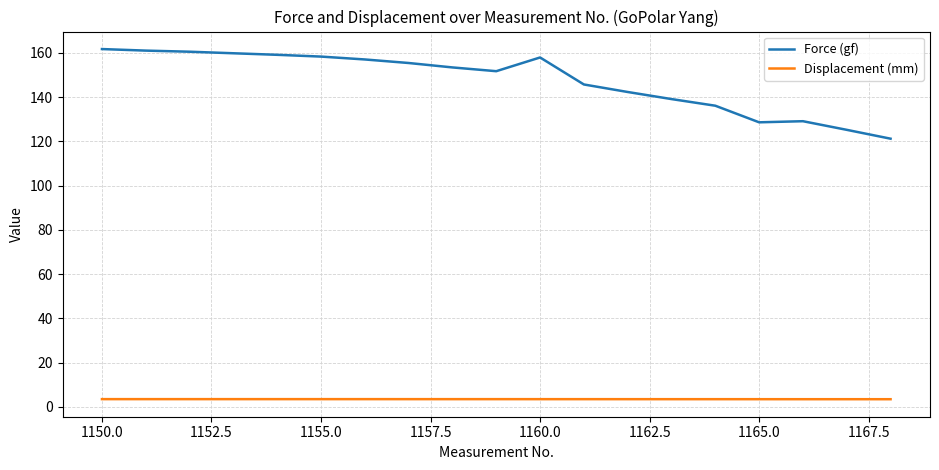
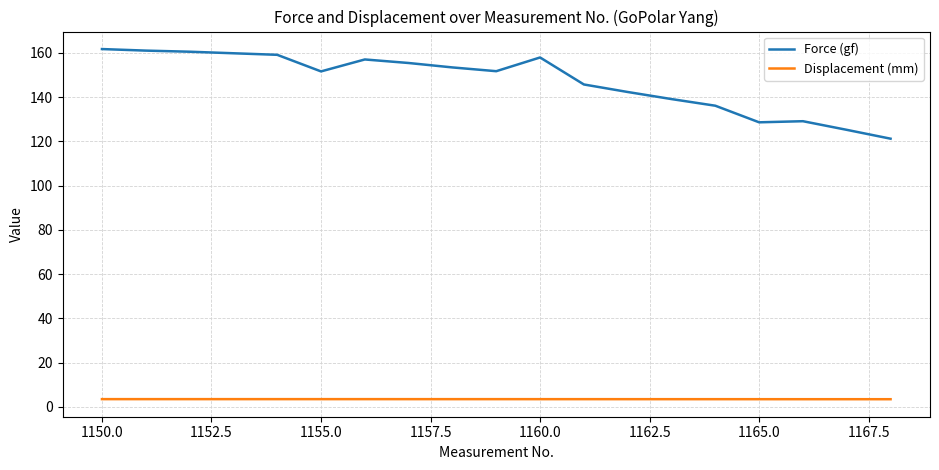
Force (gf), 1155.0: 158 -> 152
